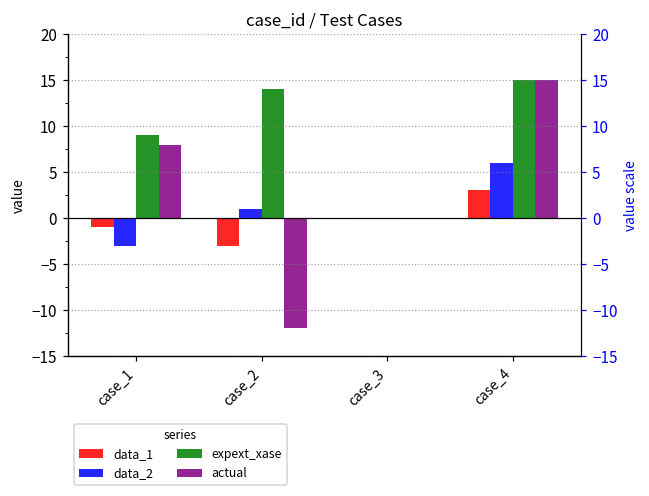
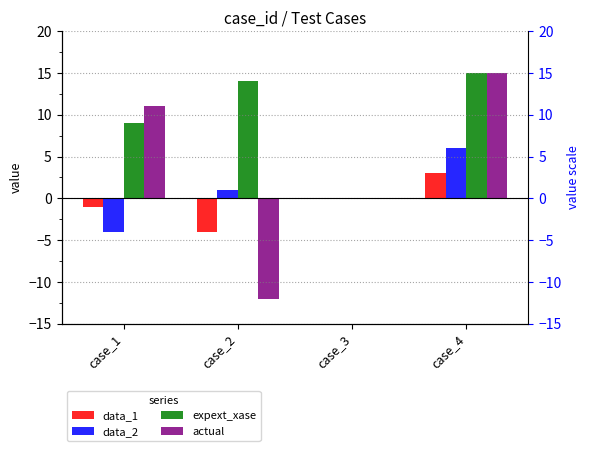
data_2, case_1: -3 -> -4
actual, case_1: 8 -> 11
data_1, case_2: -3 -> -4
